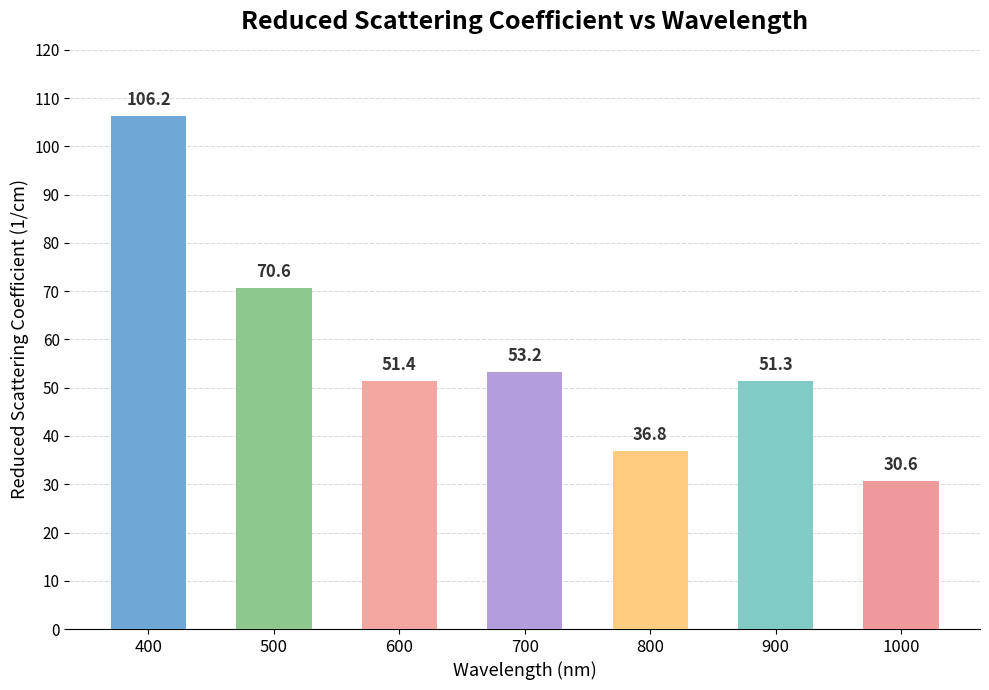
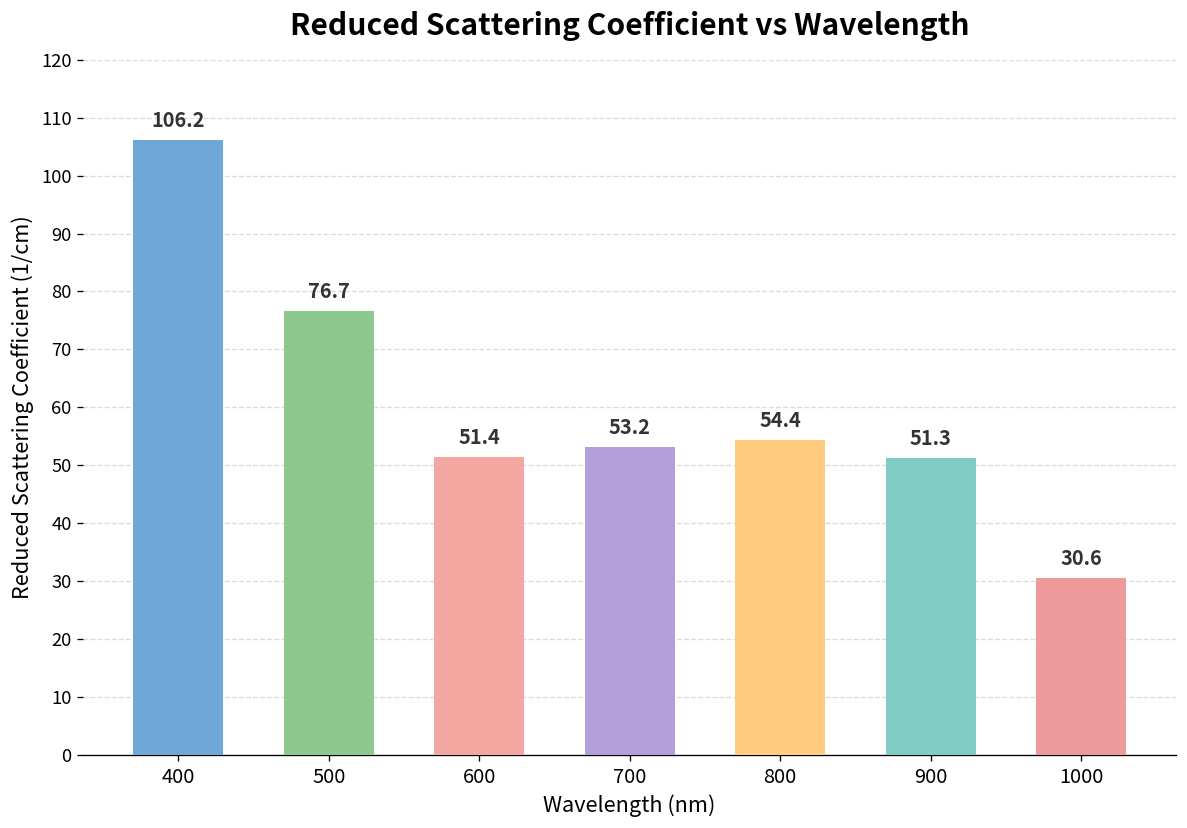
500: 70.6 -> 76.7
800: 36.8 -> 54.4
